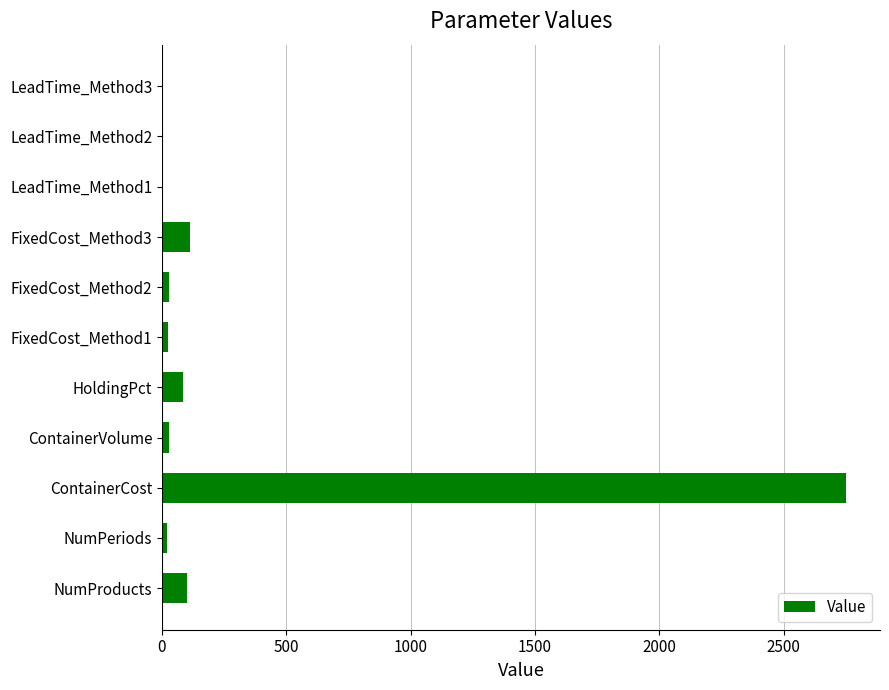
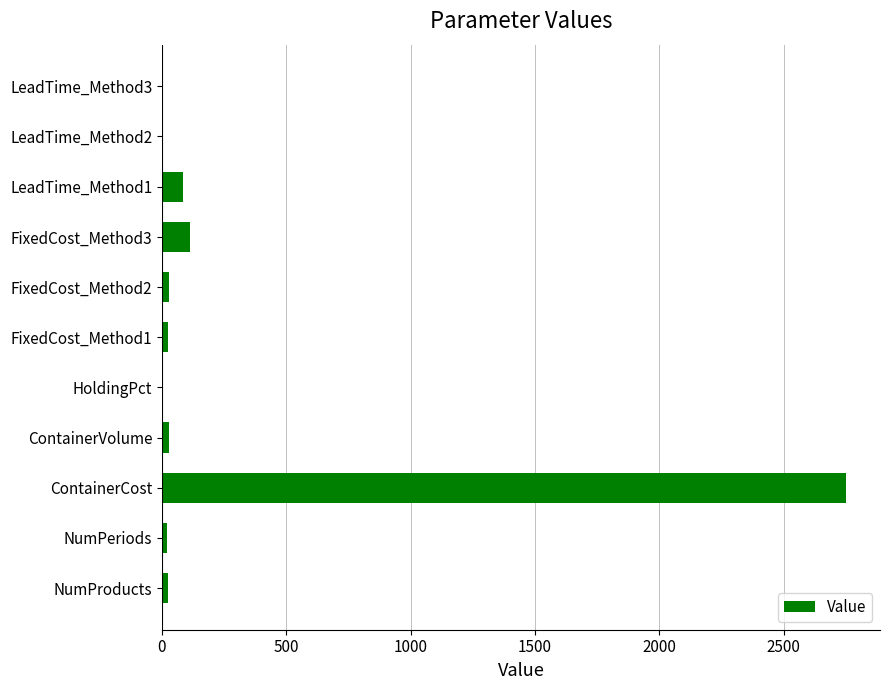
LeadTime_Method1: 0 -> 90
HoldingPct: 80 -> 0
NumProducts: 100 -> 30
